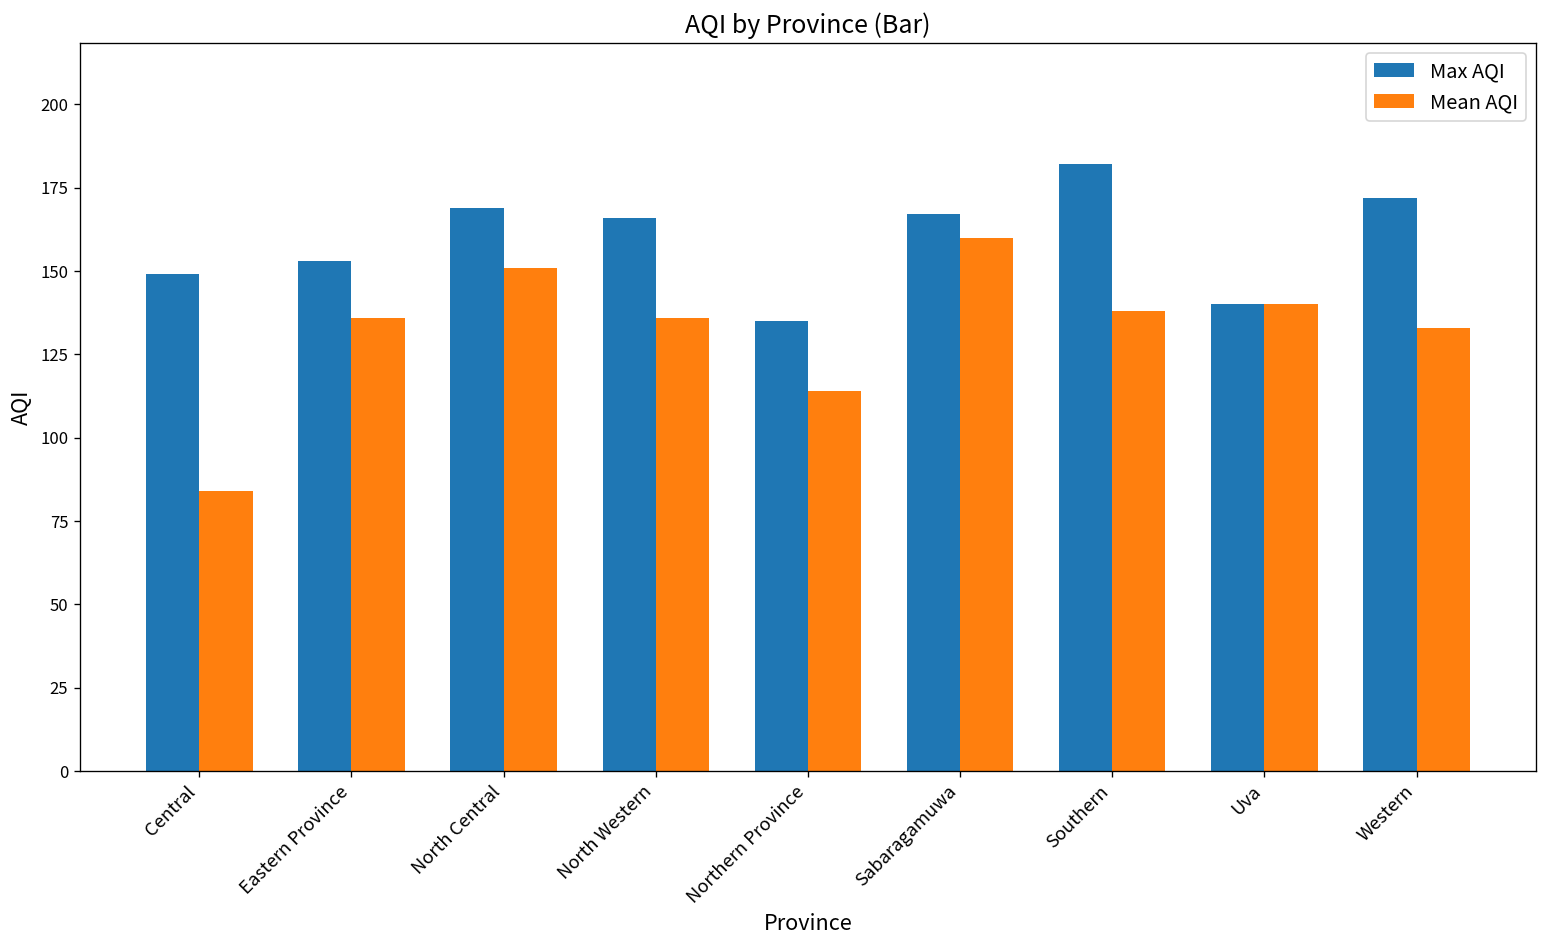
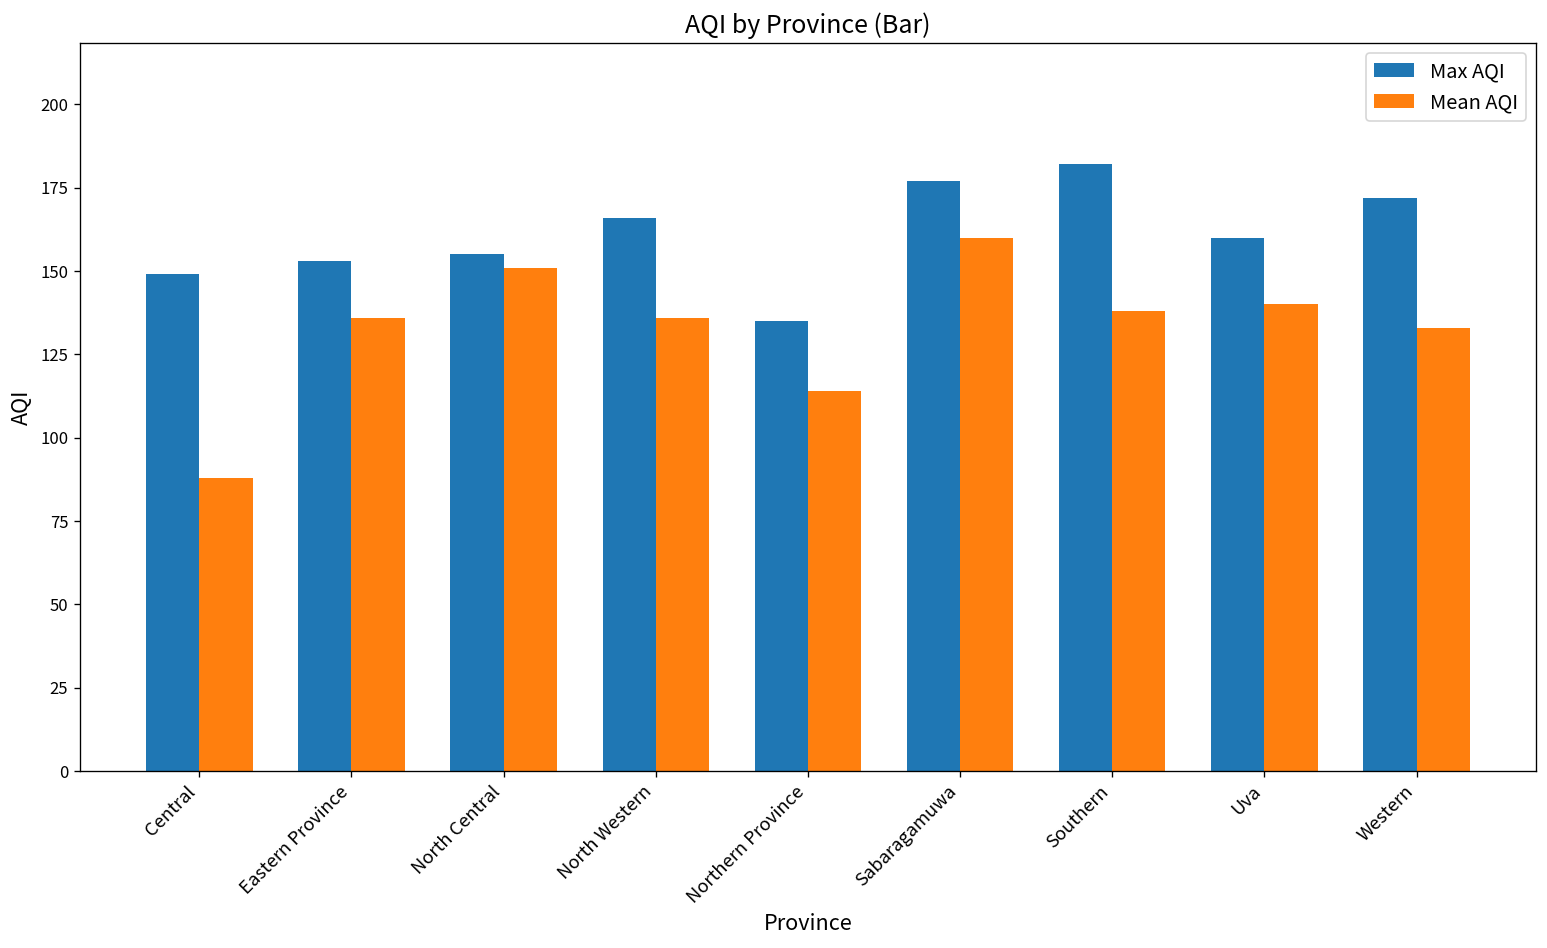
Mean AQI, Central: 84 -> 88
Max AQI, North Central: 169 -> 155
Max AQI, Sabaragamuwa: 167 -> 177
Max AQI, Uva: 140 -> 160
